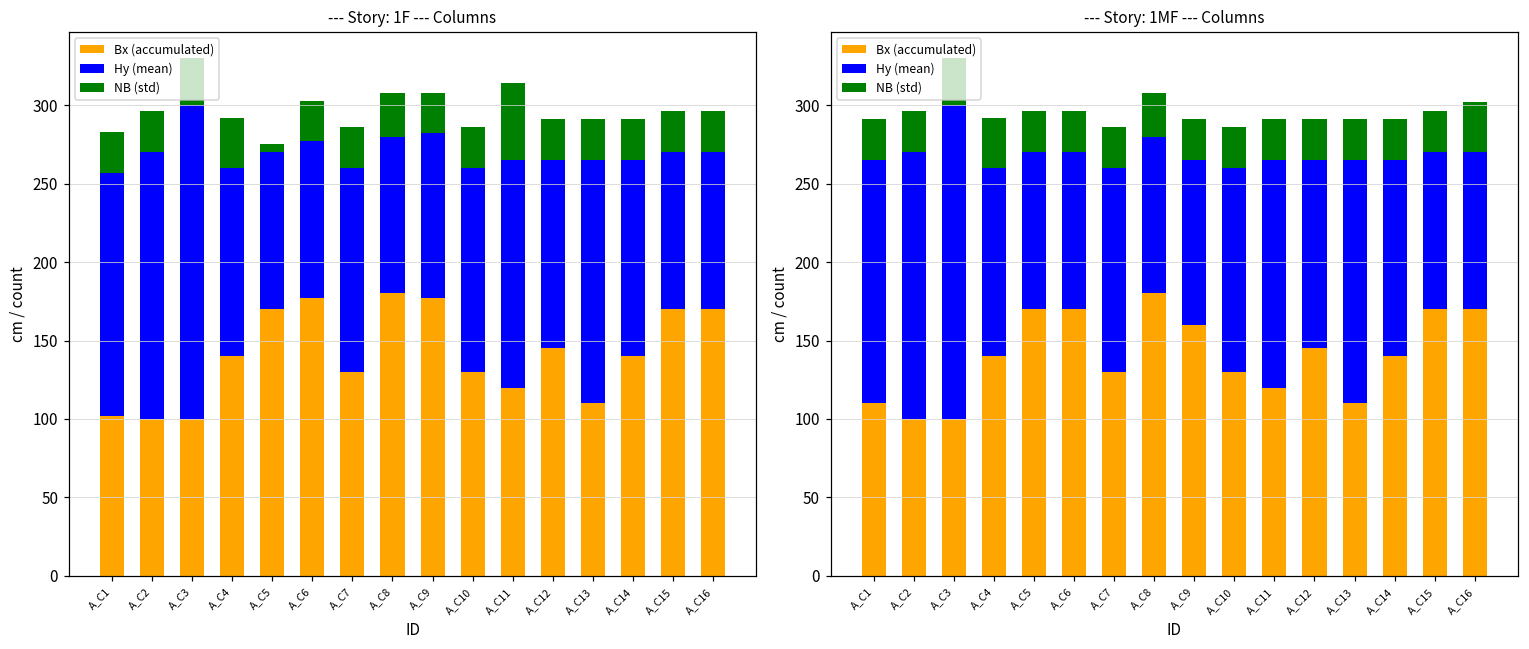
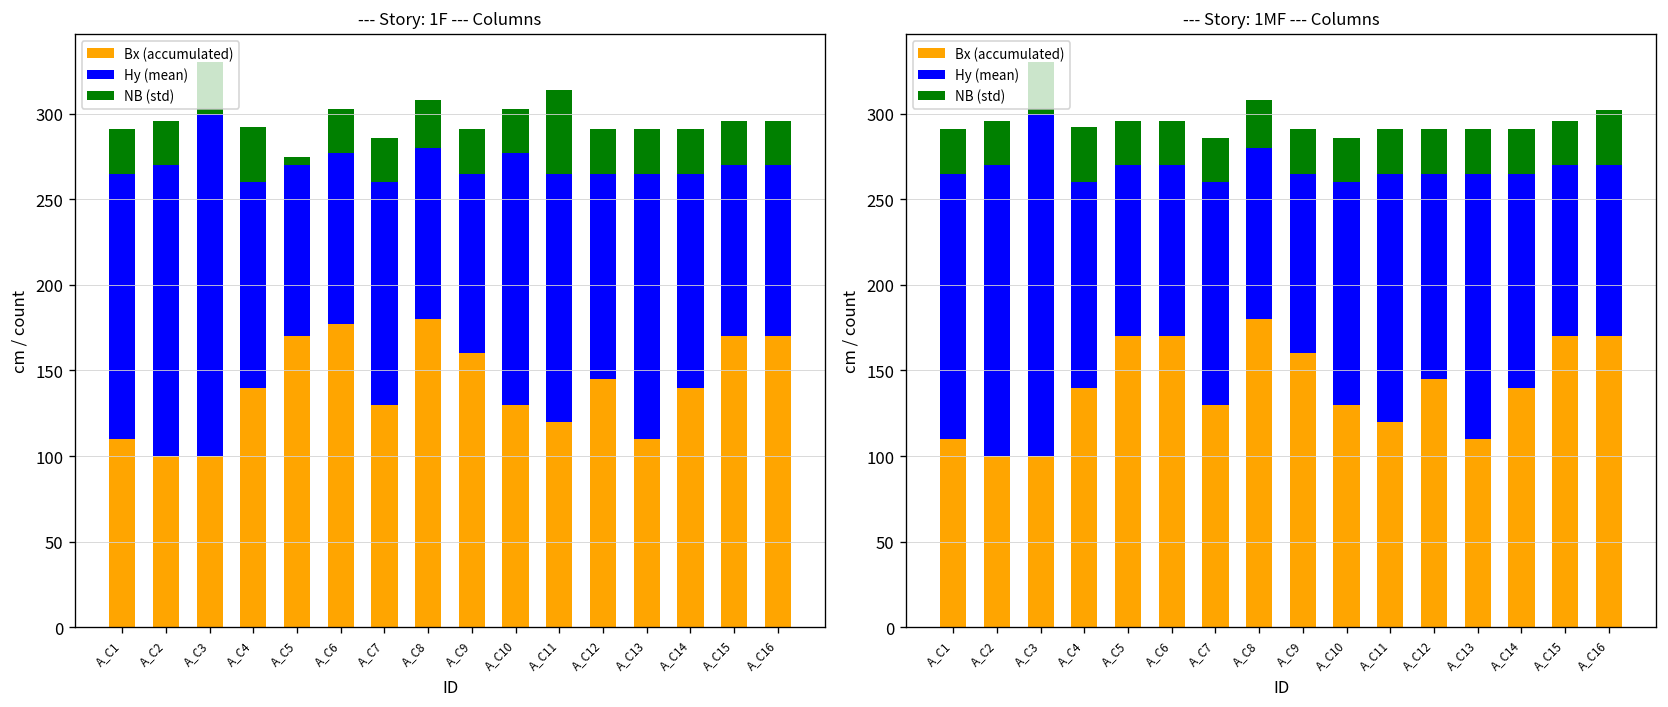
--- Story: 1F --- Columns, Bx (accumulated), A_C1: 102 -> 110
--- Story: 1F --- Columns, Bx (accumulated), A_C9: 177 -> 160
--- Story: 1F --- Columns, Hy (mean), A_C10: 130 -> 147
